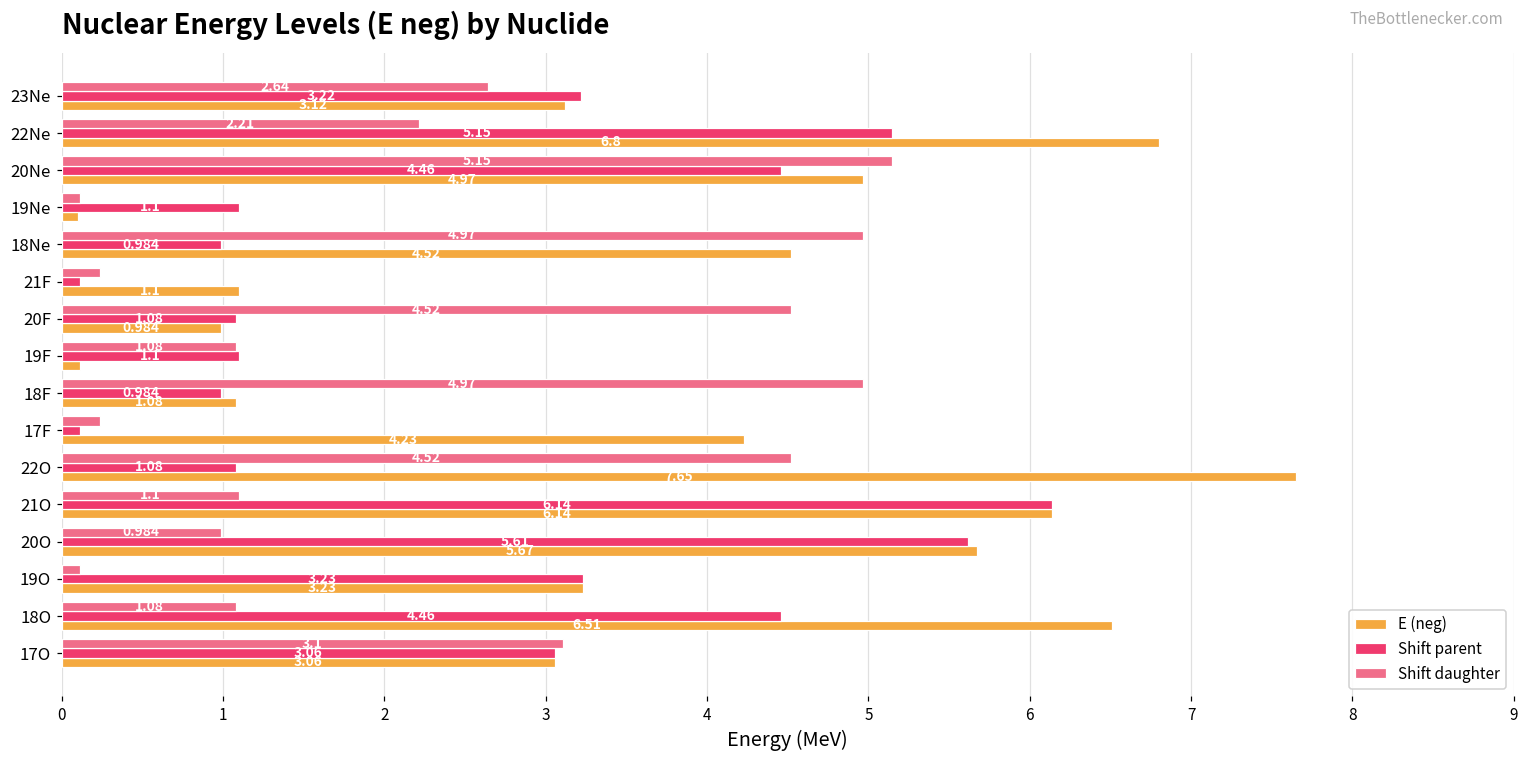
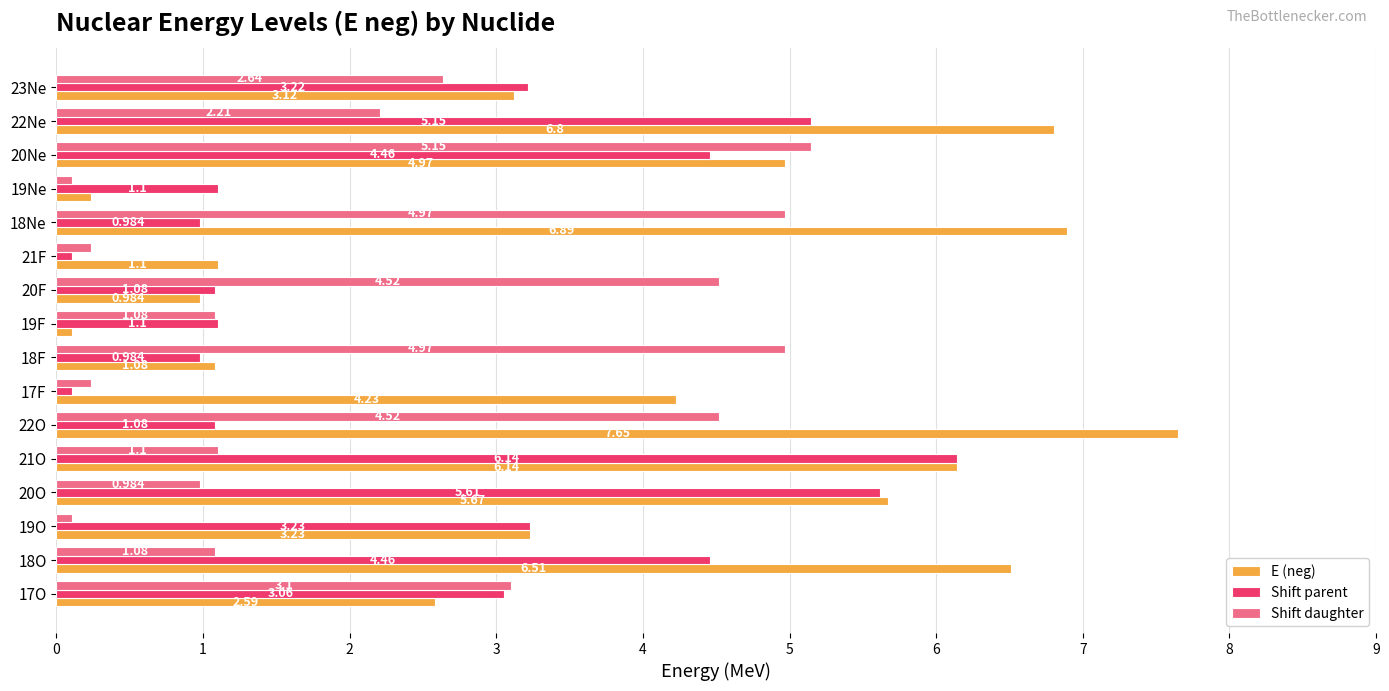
E (neg), 19Ne: 0.10 -> 0.24
E (neg), 18Ne: 4.52 -> 6.89
E (neg), 17O: 3.06 -> 2.59
